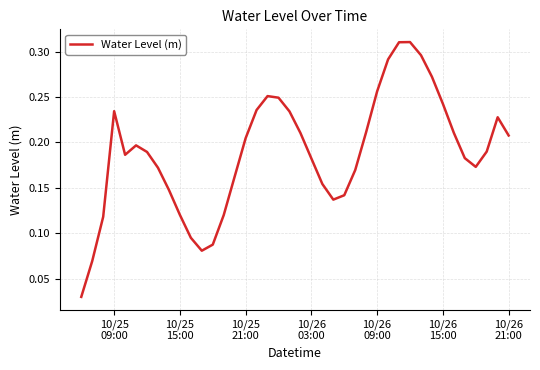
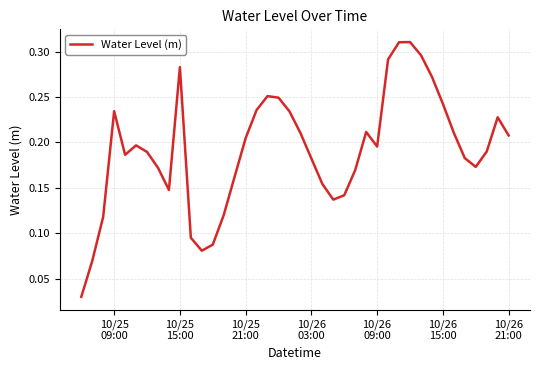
10/25 15:00: 0.12 -> 0.28
10/26 09:00: 0.26 -> 0.20
